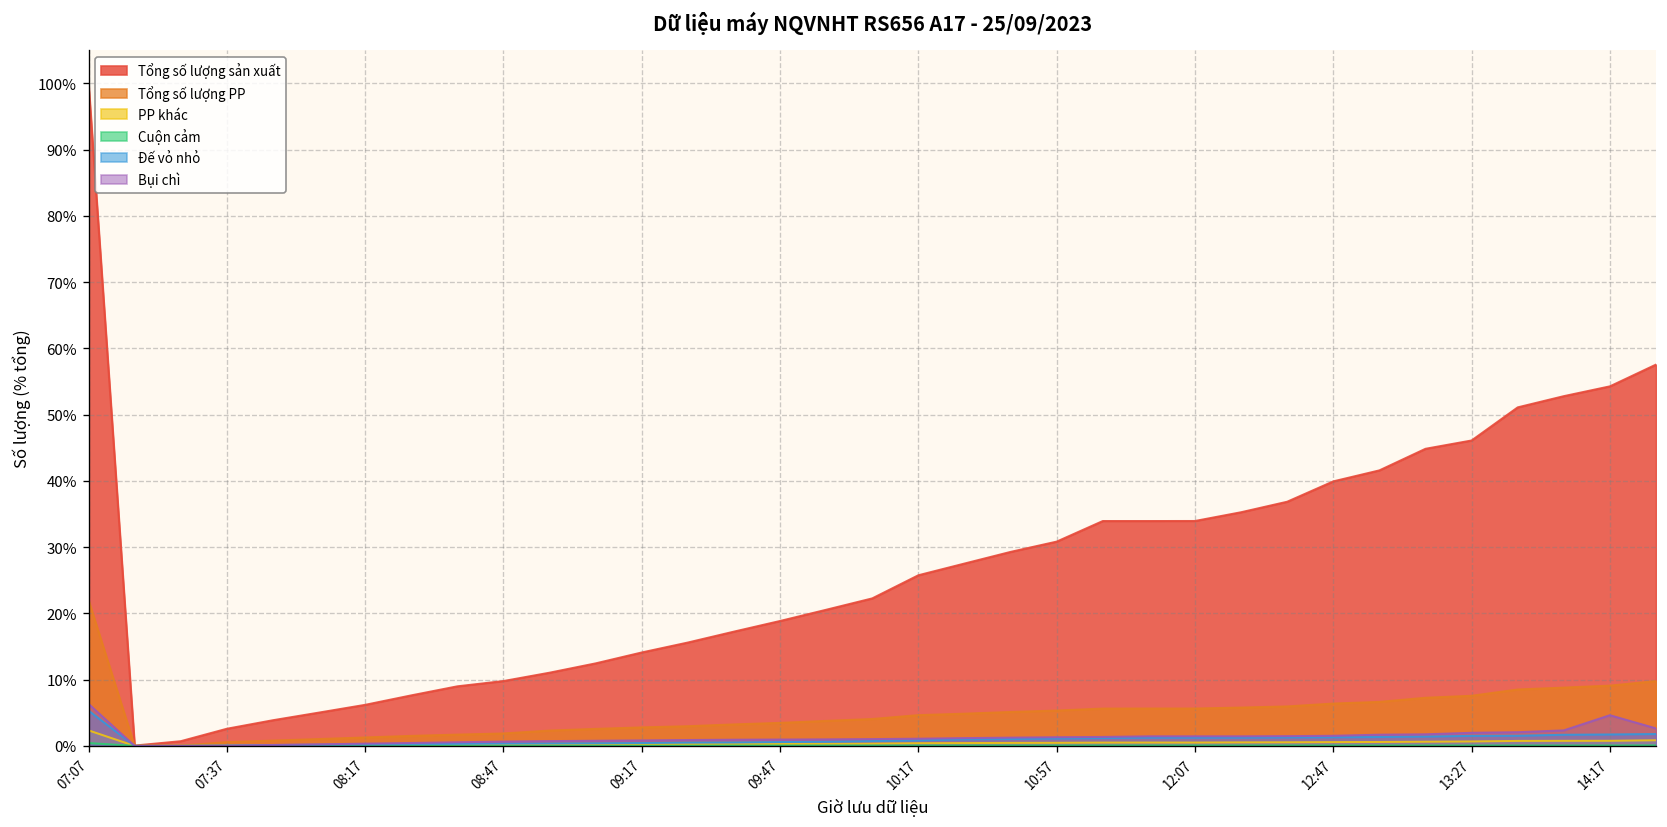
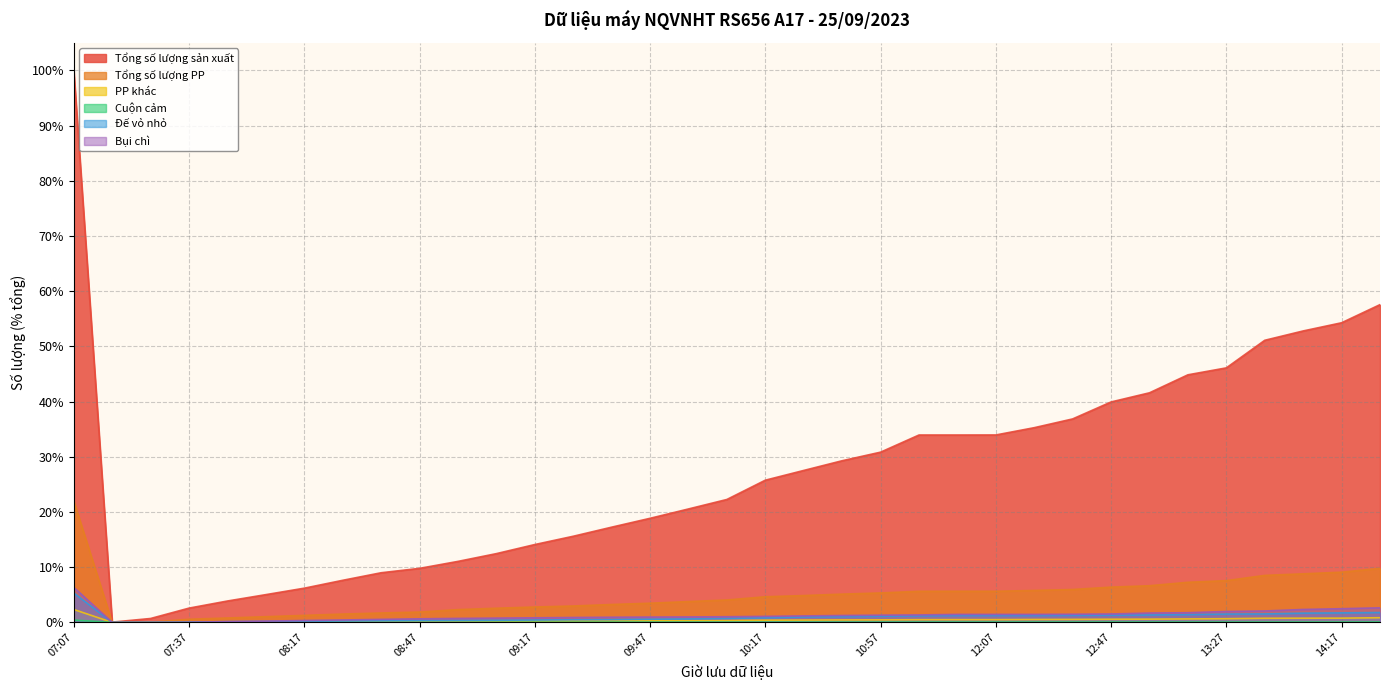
Bụi chì, 14:17: 5% -> 2%
